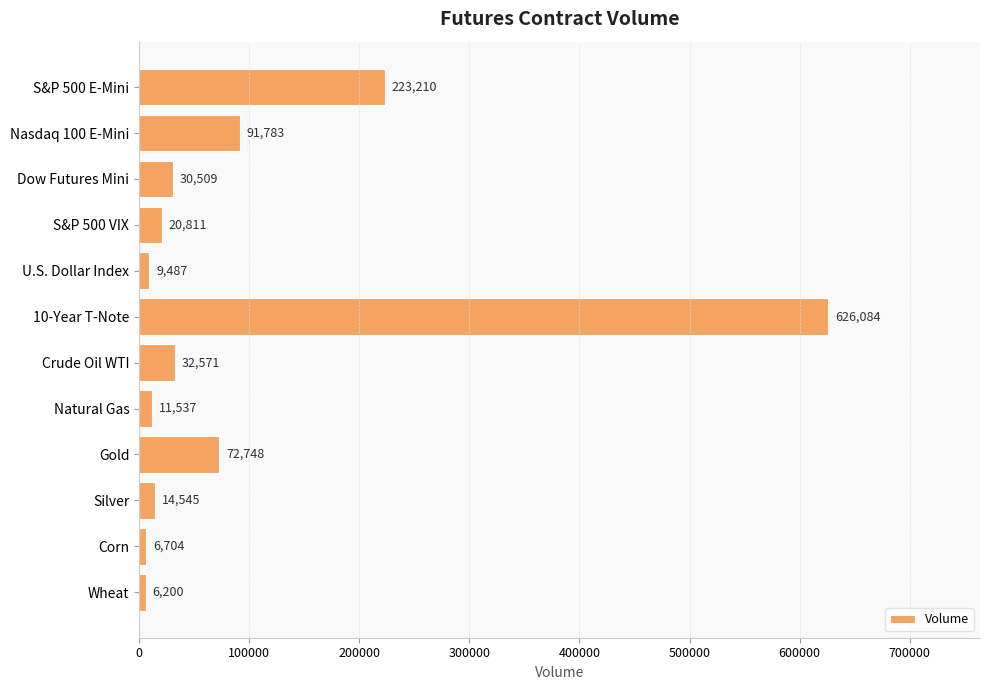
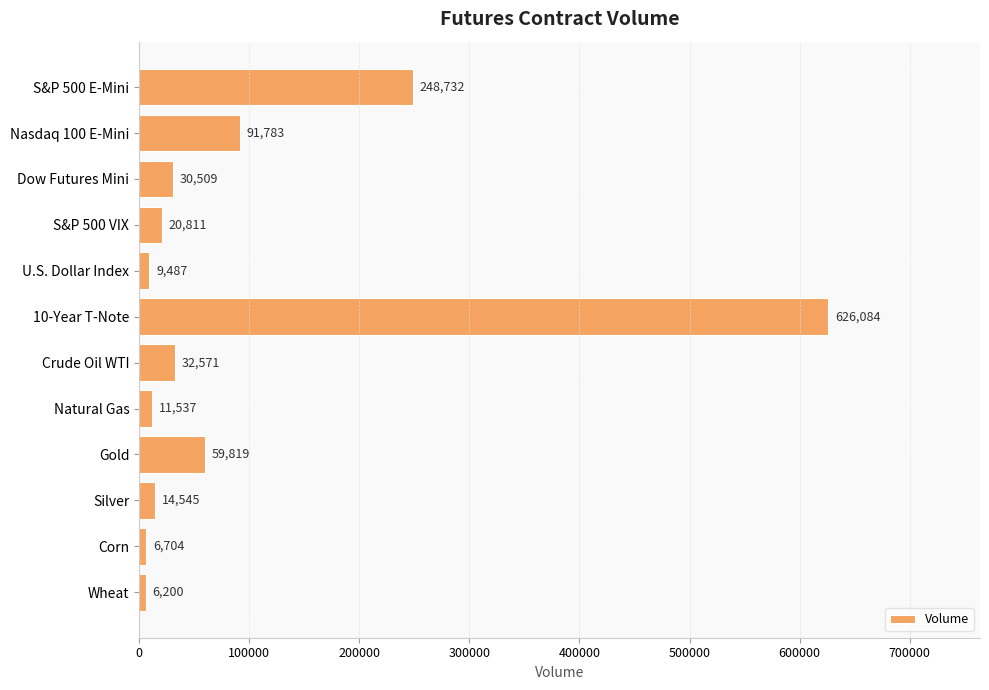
S&P 500 E-Mini: 223,210 -> 248,732
Gold: 72,748 -> 59,819
